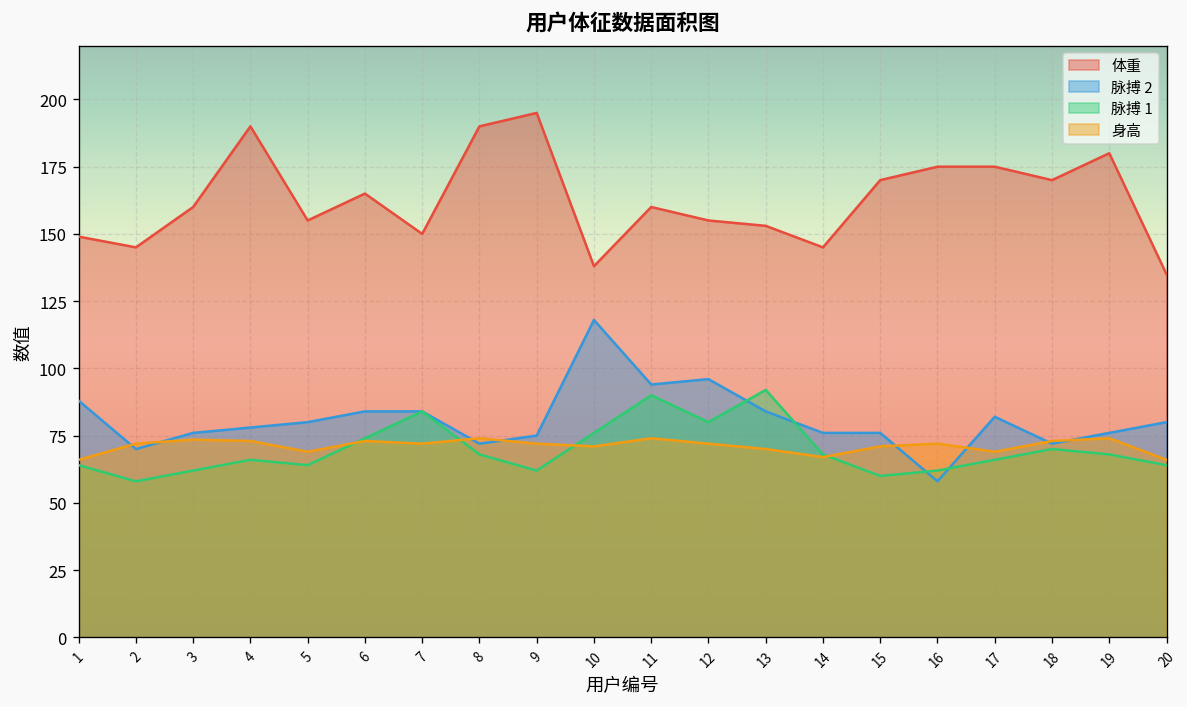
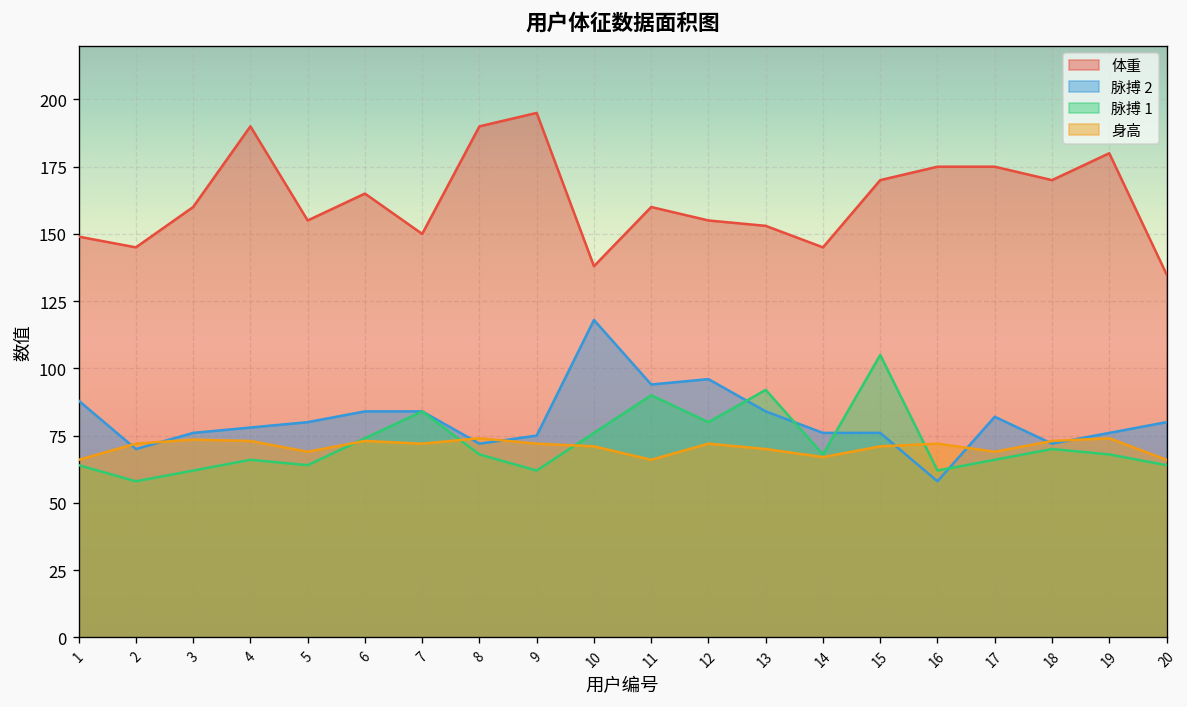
身高, 11: 74 -> 66
脉搏 1, 15: 60 -> 105
